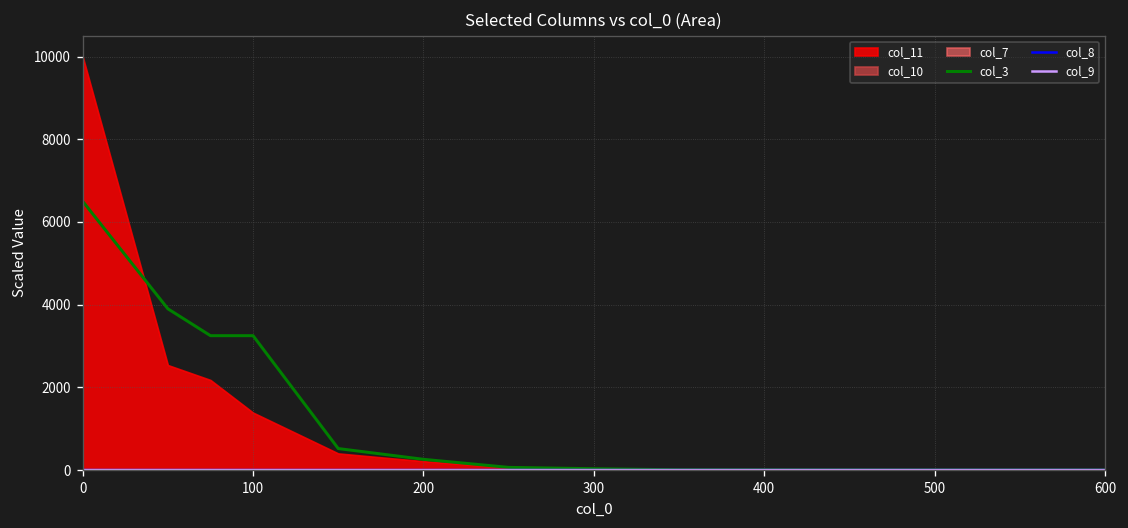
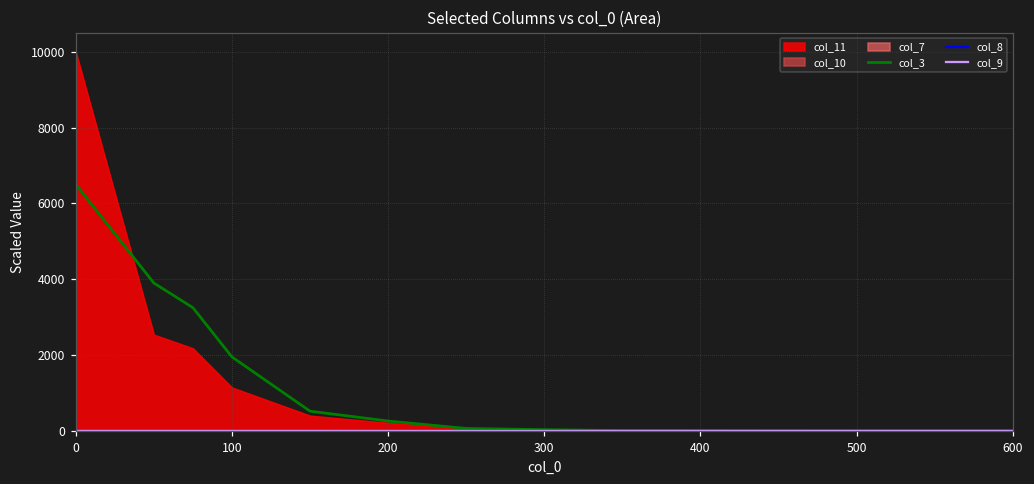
col_3, 100: 3300 -> 2000
col_11, 100: 1400 -> 1100
